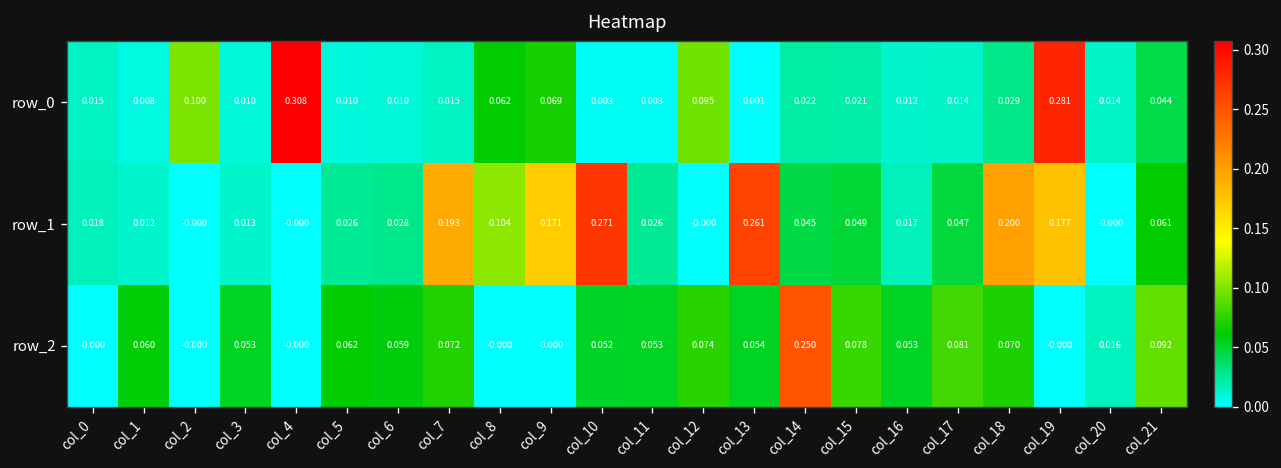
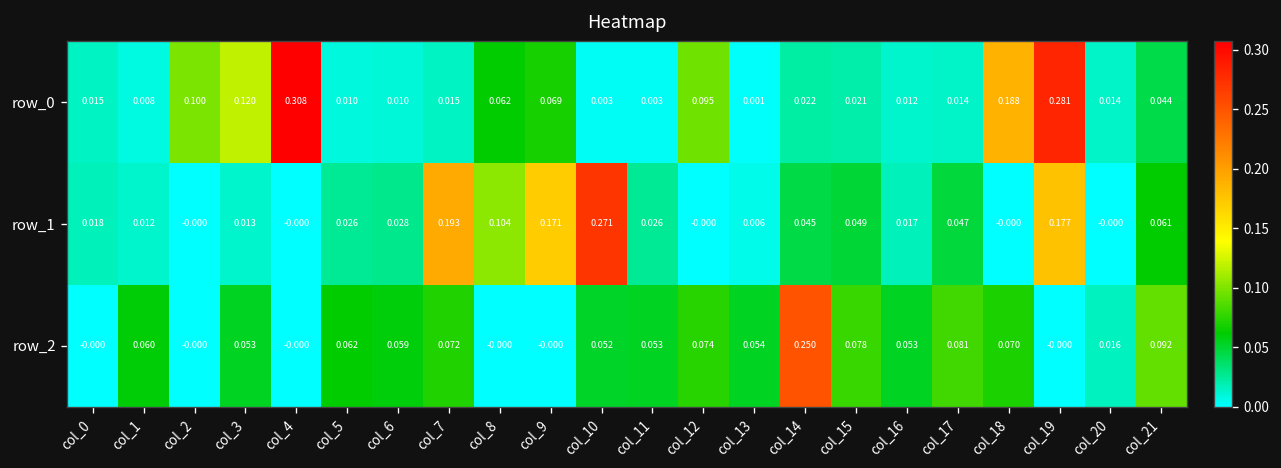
row_0, col_3: 0.010 -> 0.120
row_0, col_18: 0.029 -> 0.188
row_1, col_13: 0.261 -> 0.006
row_1, col_18: 0.200 -> -0.000
